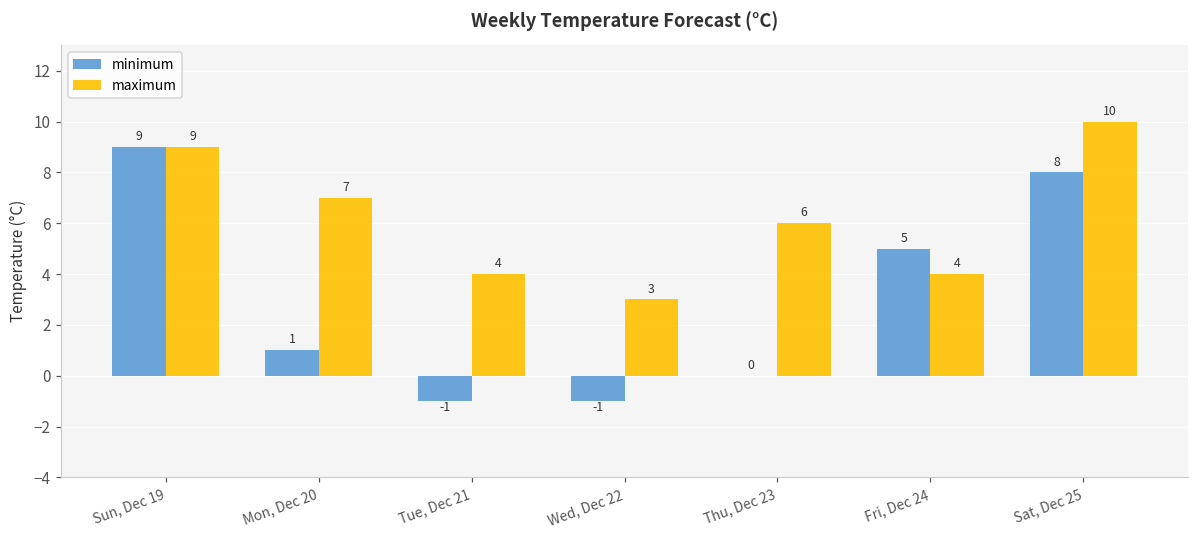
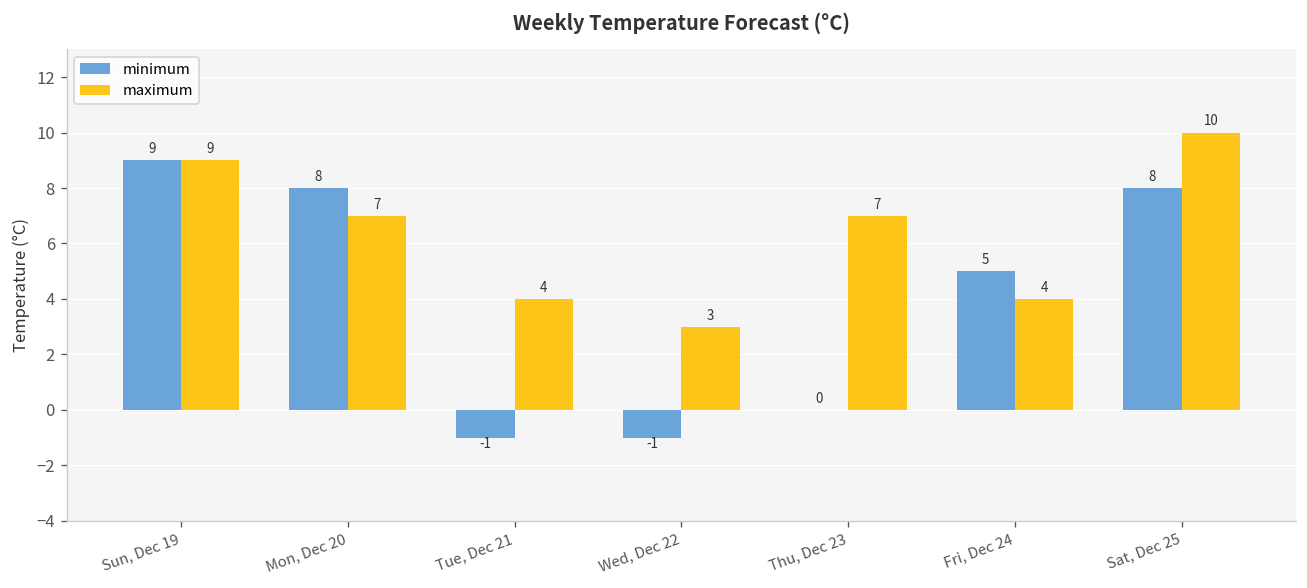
minimum, Mon, Dec 20: 1 -> 8
maximum, Thu, Dec 23: 6 -> 7
